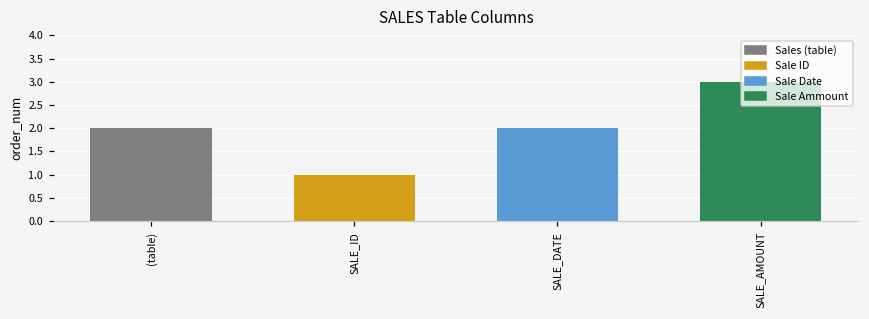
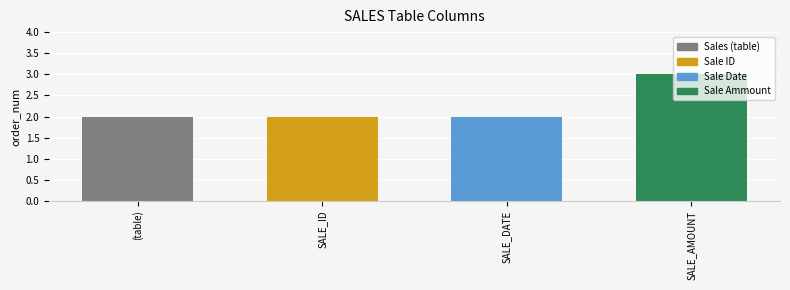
SALE_ID: 1 -> 2
